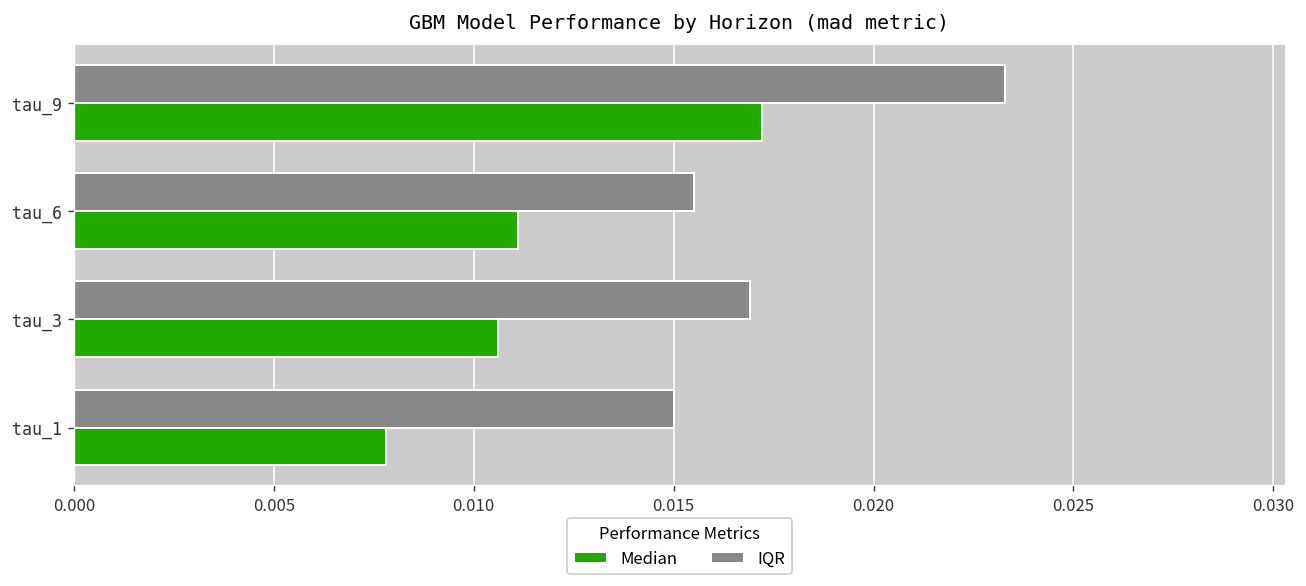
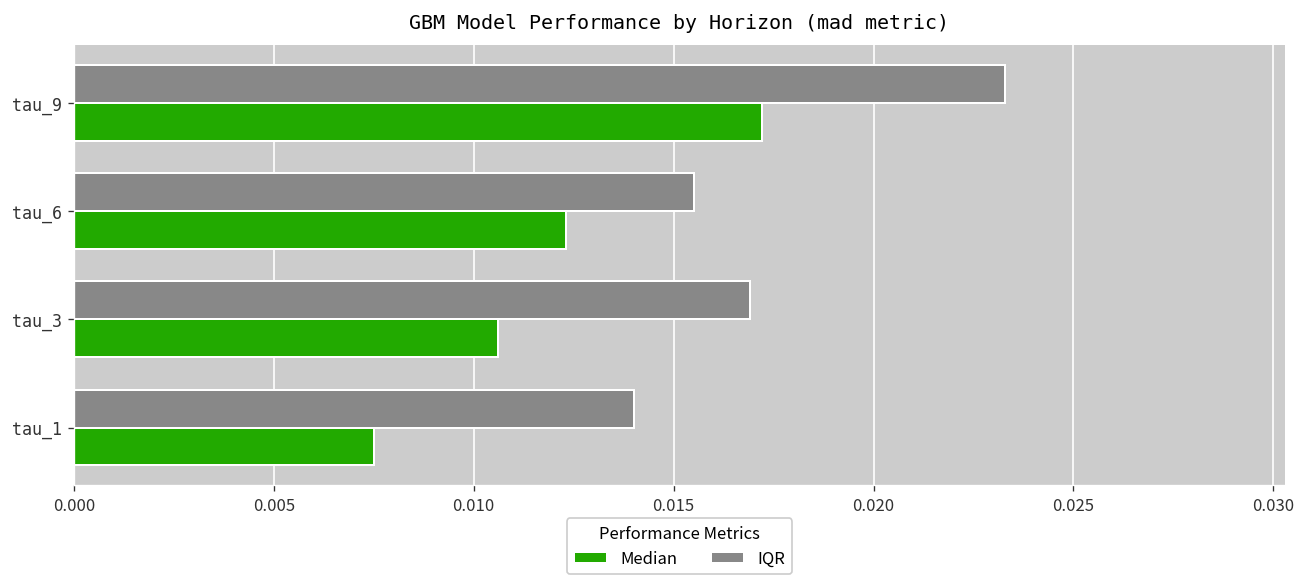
Median, tau_6: 0.0111 -> 0.0123
IQR, tau_1: 0.015 -> 0.014
Median, tau_1: 0.0078 -> 0.0075
